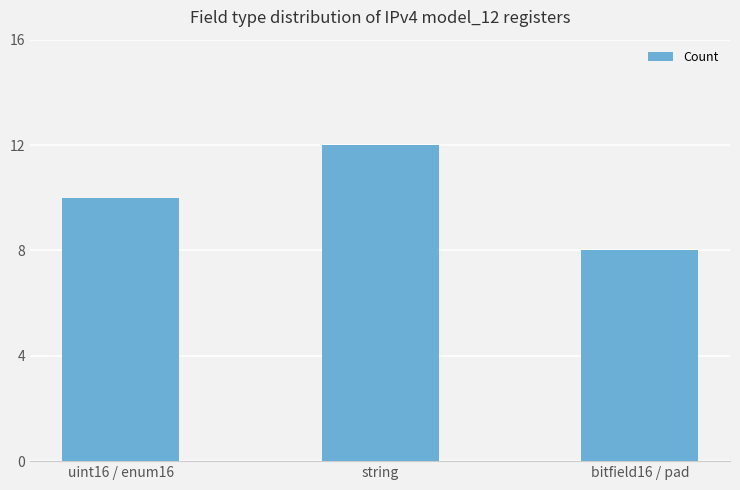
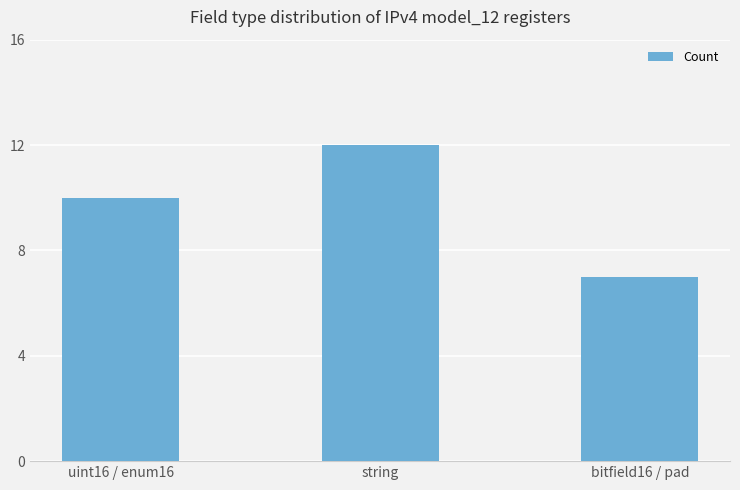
bitfield16 / pad: 8 -> 7
